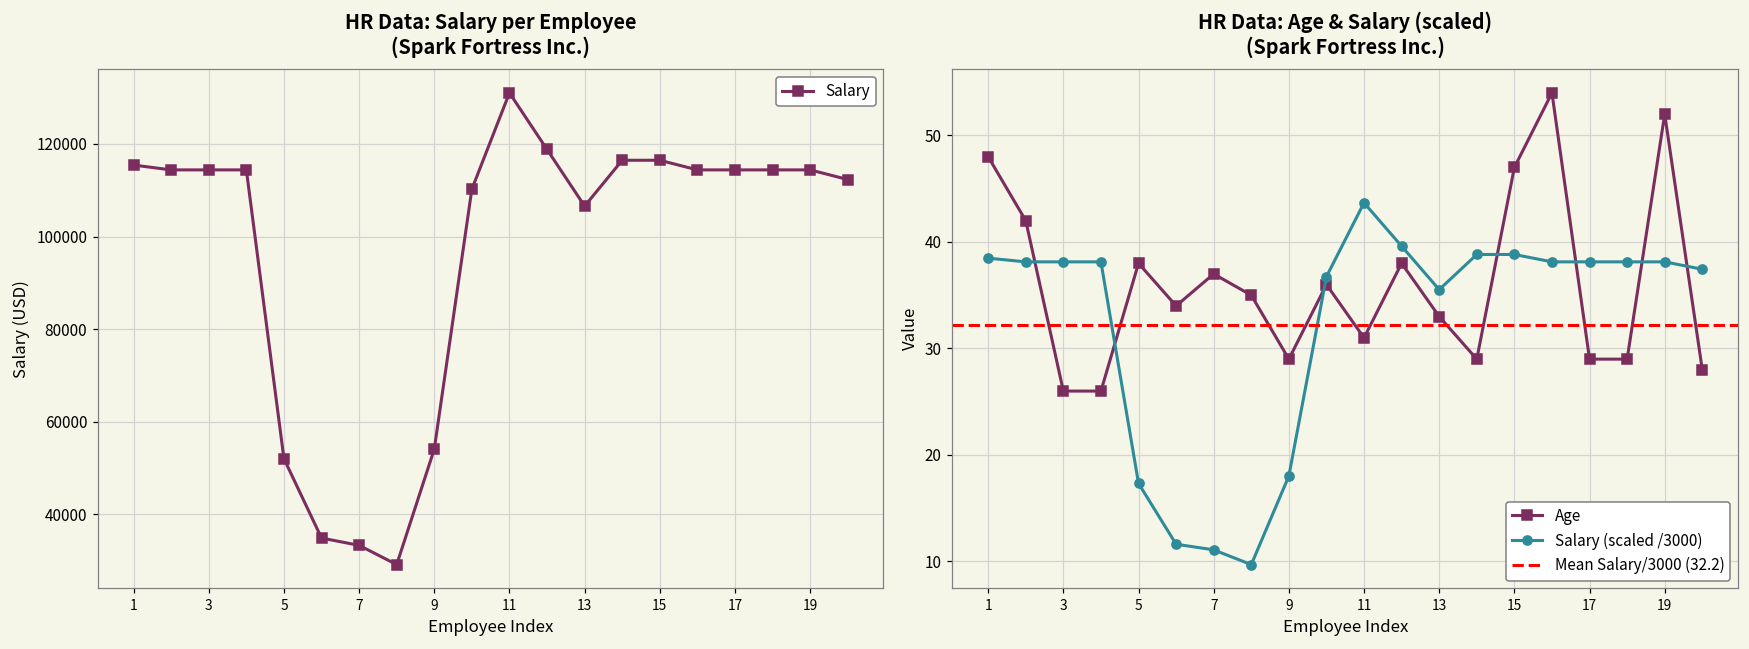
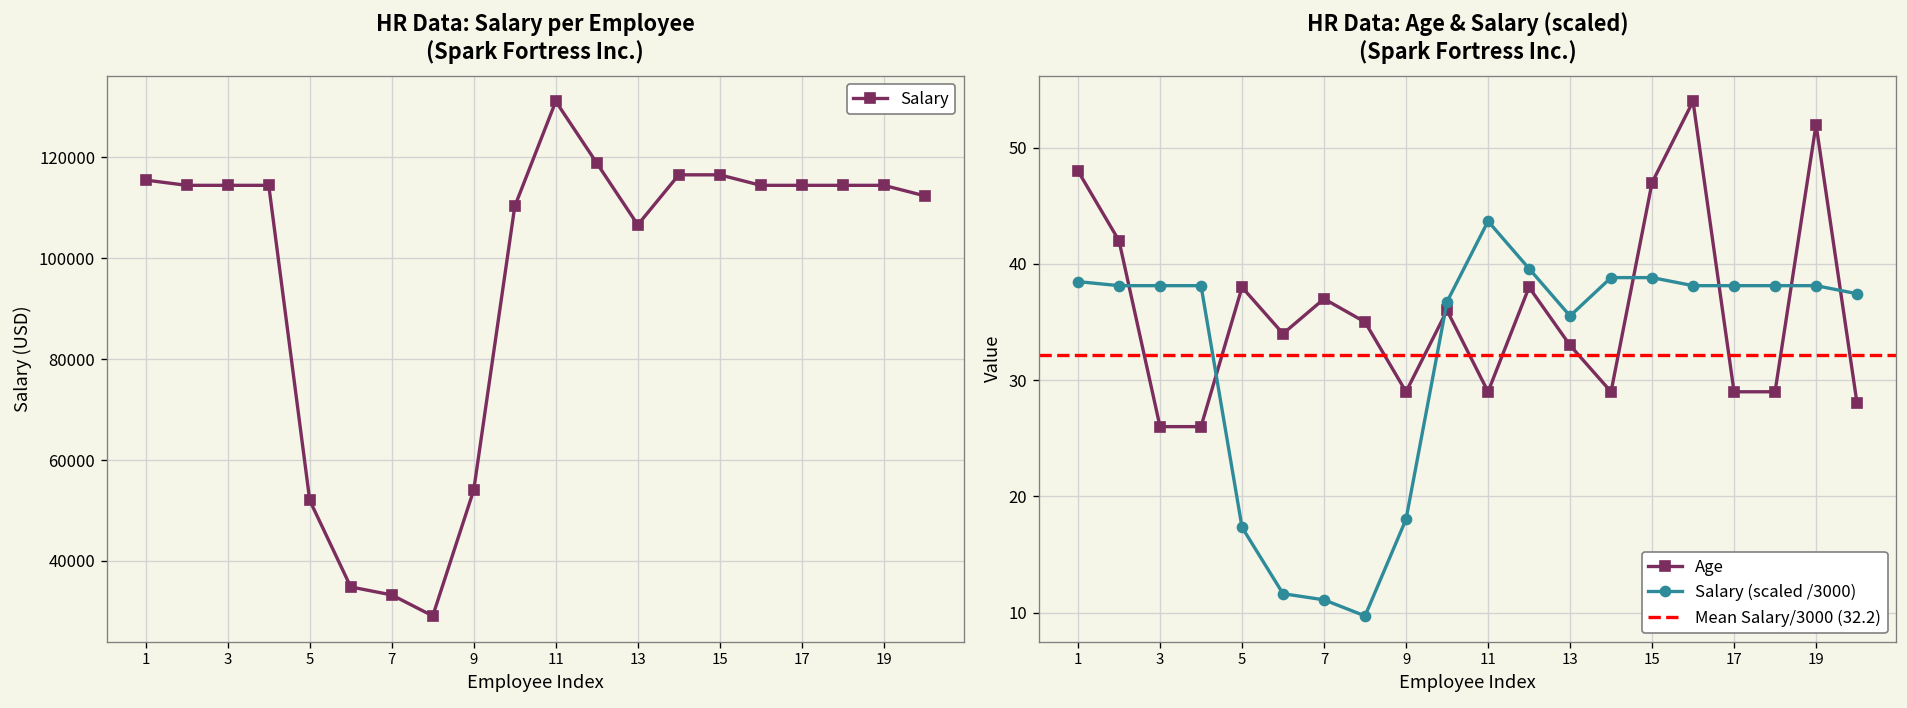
HR Data: Age & Salary (scaled) (Spark Fortress Inc.), Age, 11: 31 -> 29
